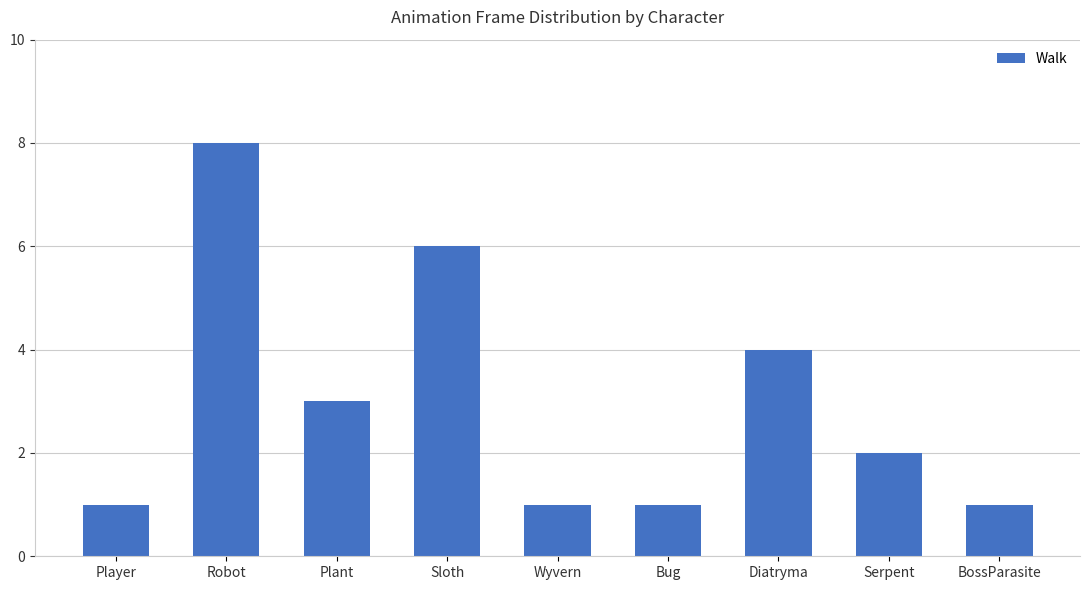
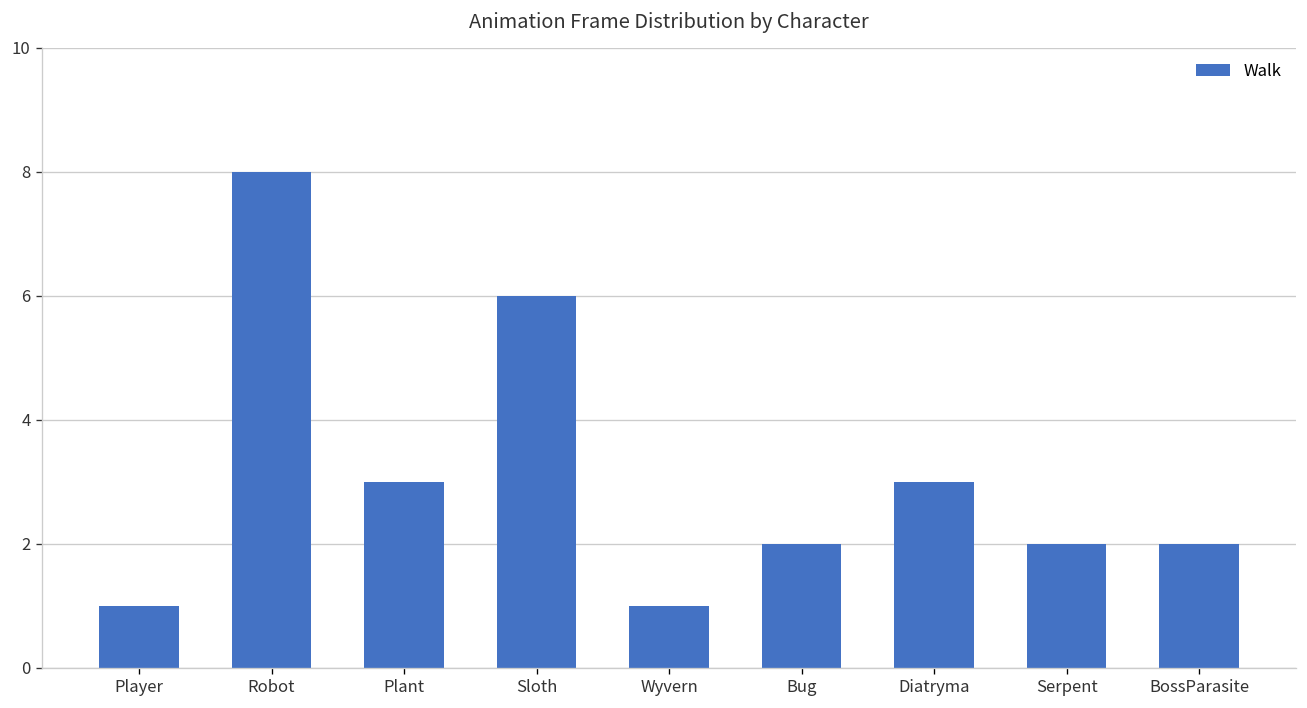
Bug: 1 -> 2
Diatryma: 4 -> 3
BossParasite: 1 -> 2
